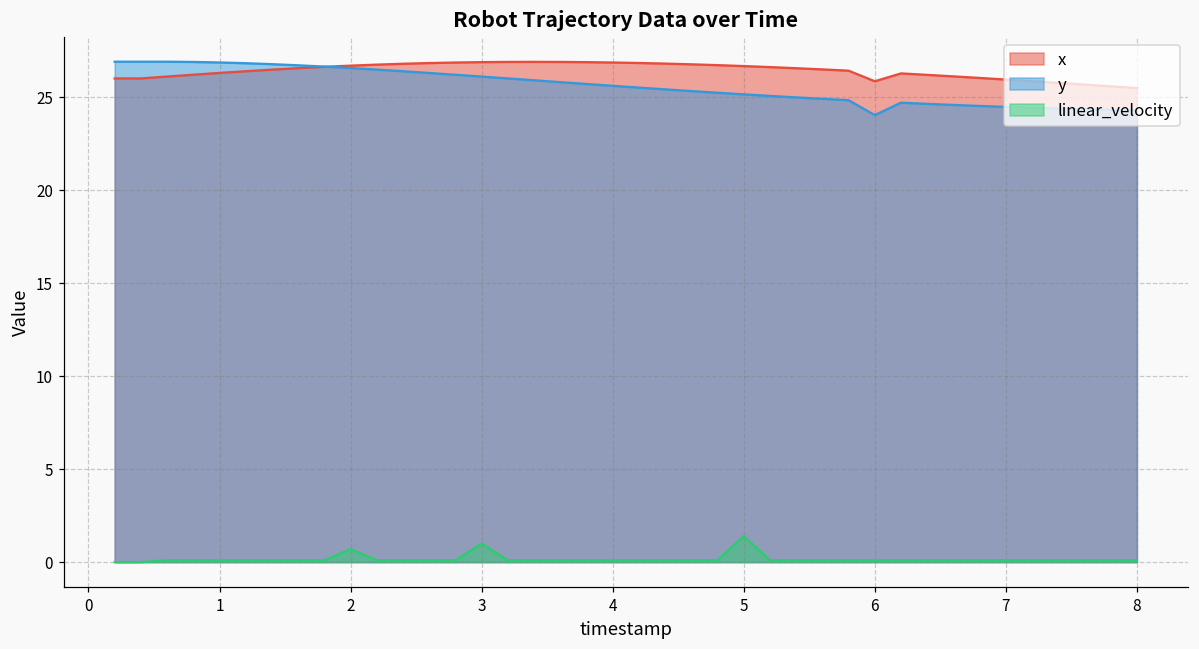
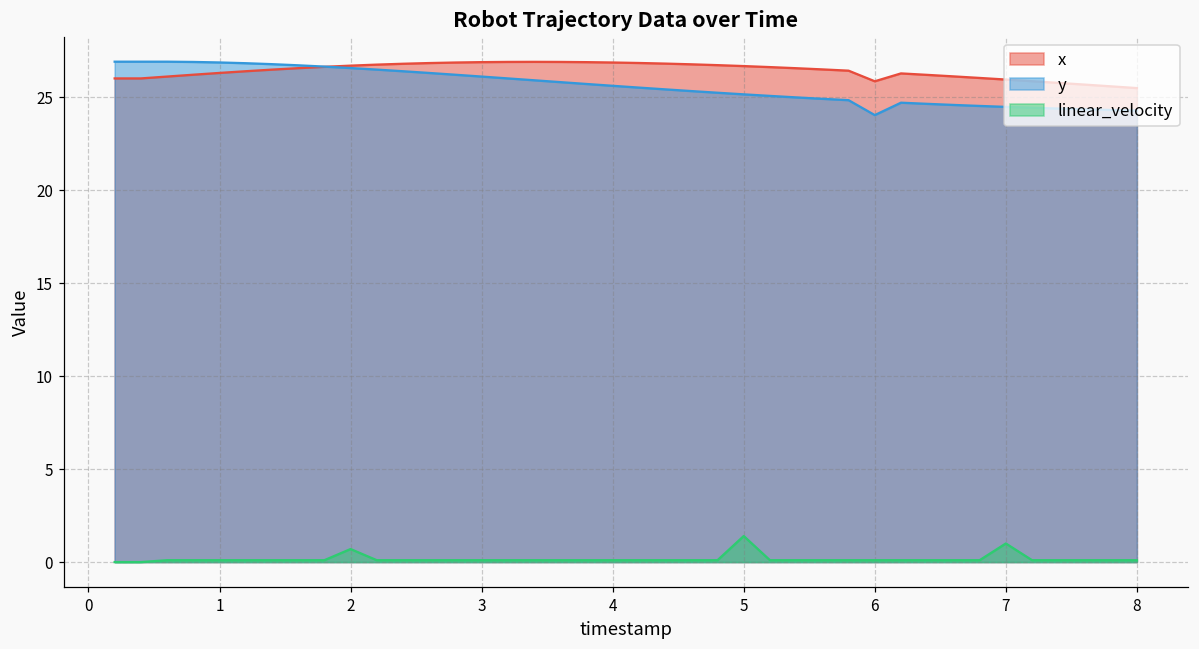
linear_velocity, 3: 1.0 -> 0.1
linear_velocity, 7: 0.1 -> 1.0
